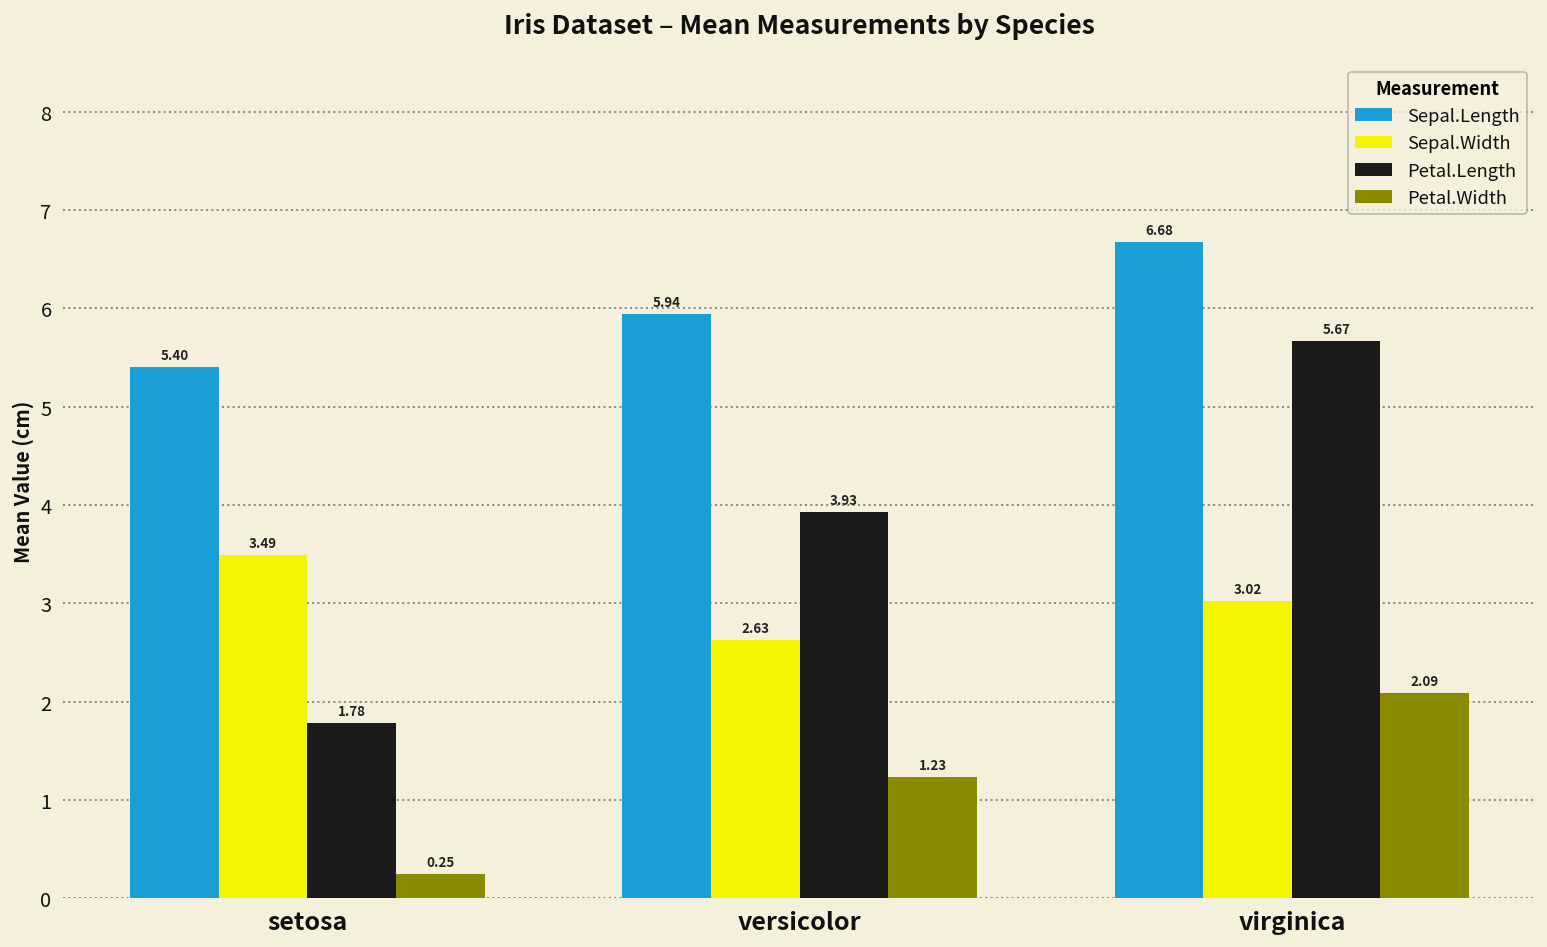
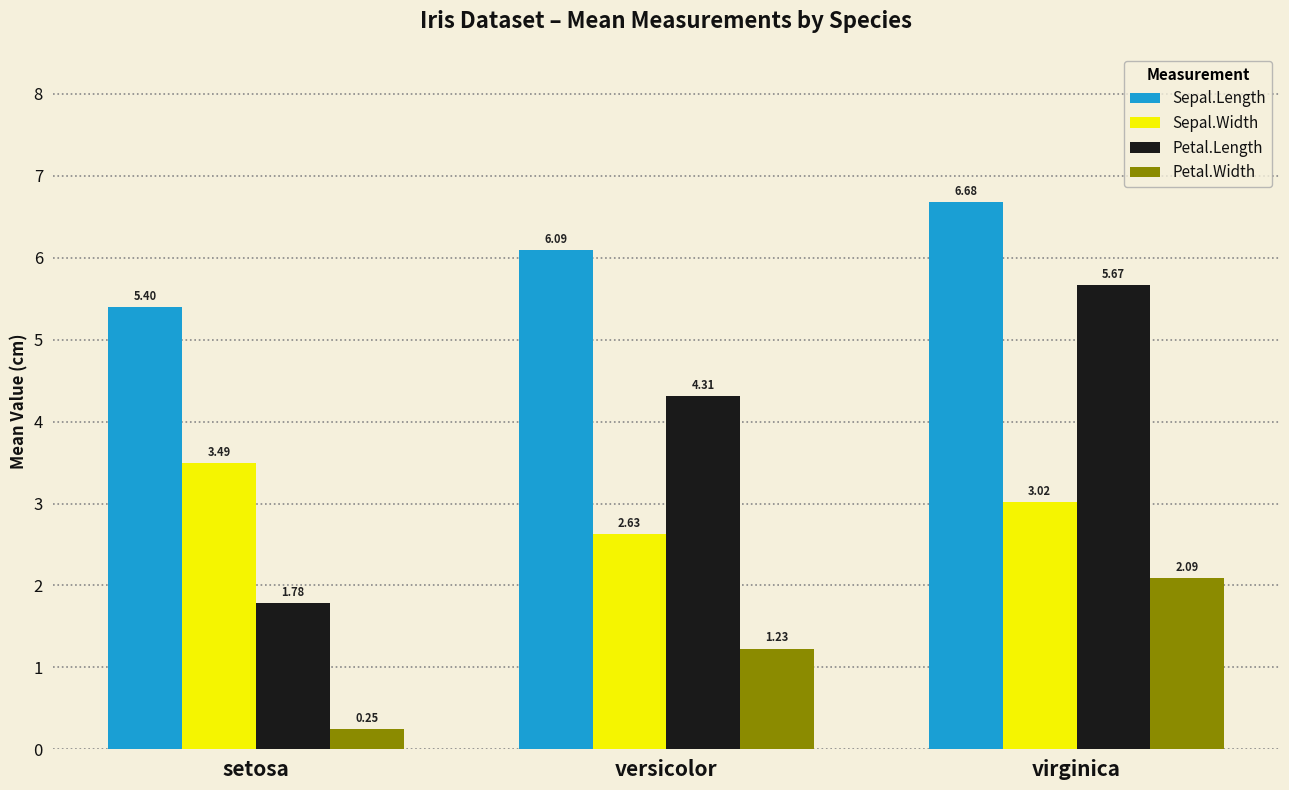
Sepal.Length, versicolor: 5.94 -> 6.09
Petal.Length, versicolor: 3.93 -> 4.31
